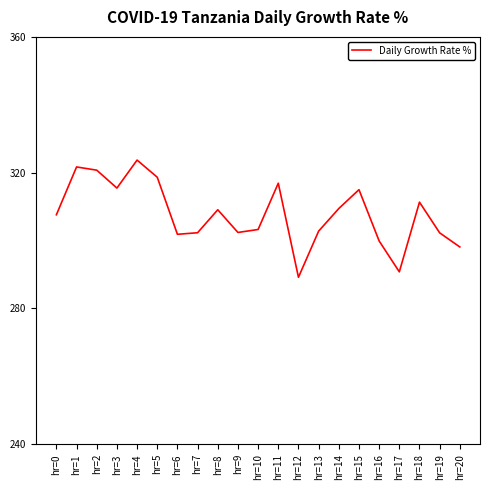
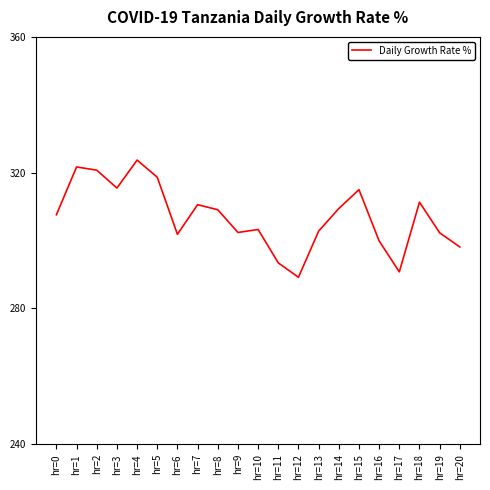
hr=7: 302 -> 311
hr=11: 317 -> 293
